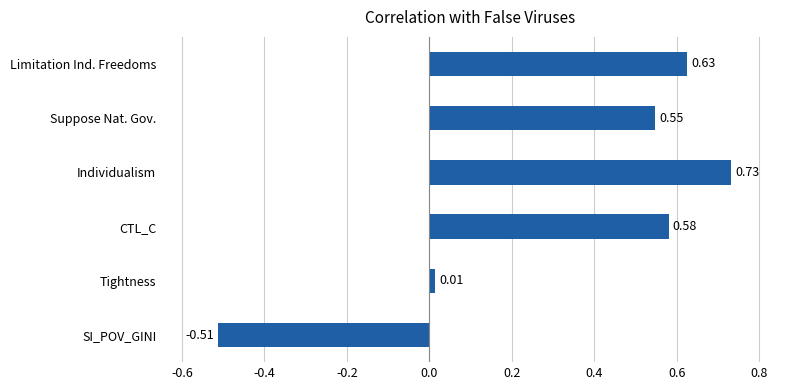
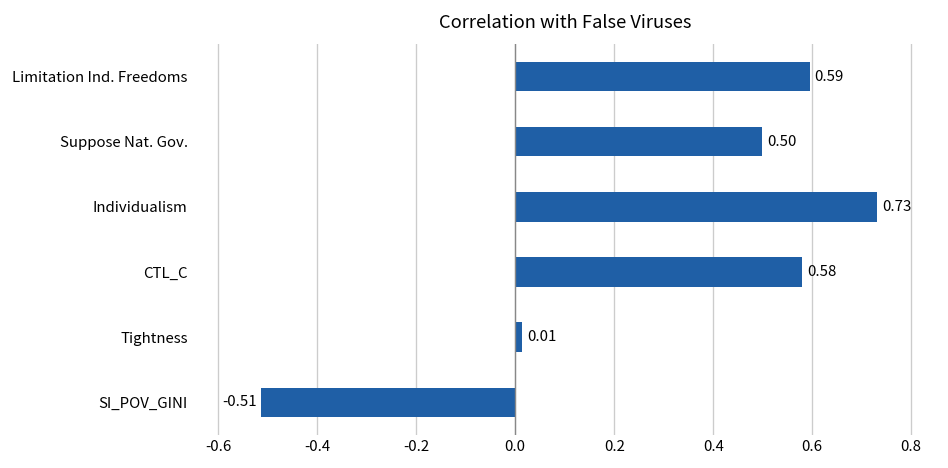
Limitation Ind. Freedoms: 0.63 -> 0.59
Suppose Nat. Gov.: 0.55 -> 0.50
